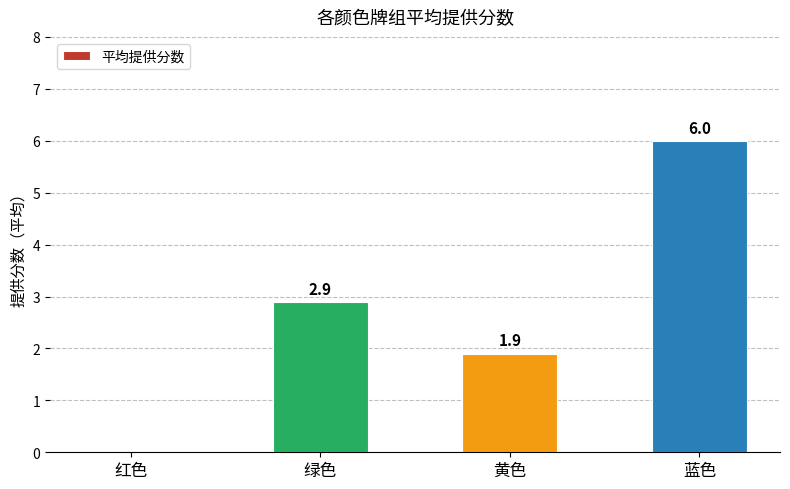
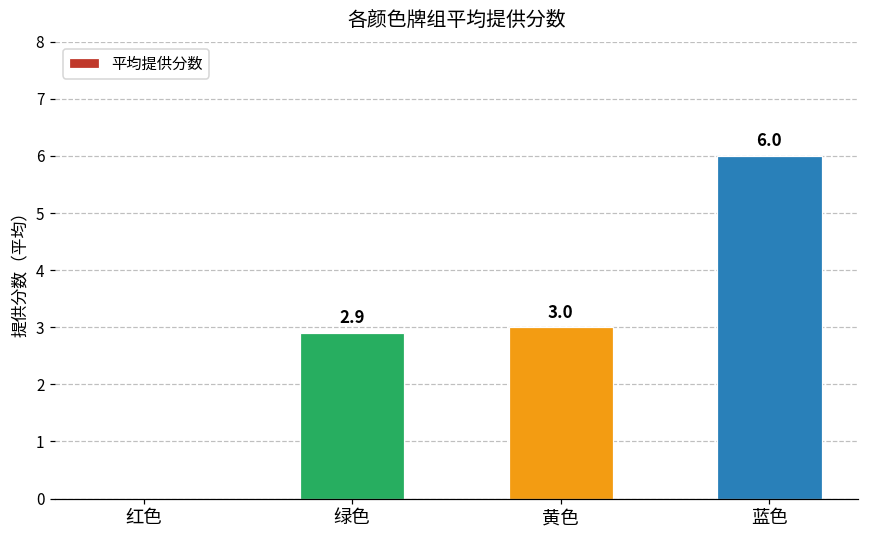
黄色: 1.9 -> 3.0
